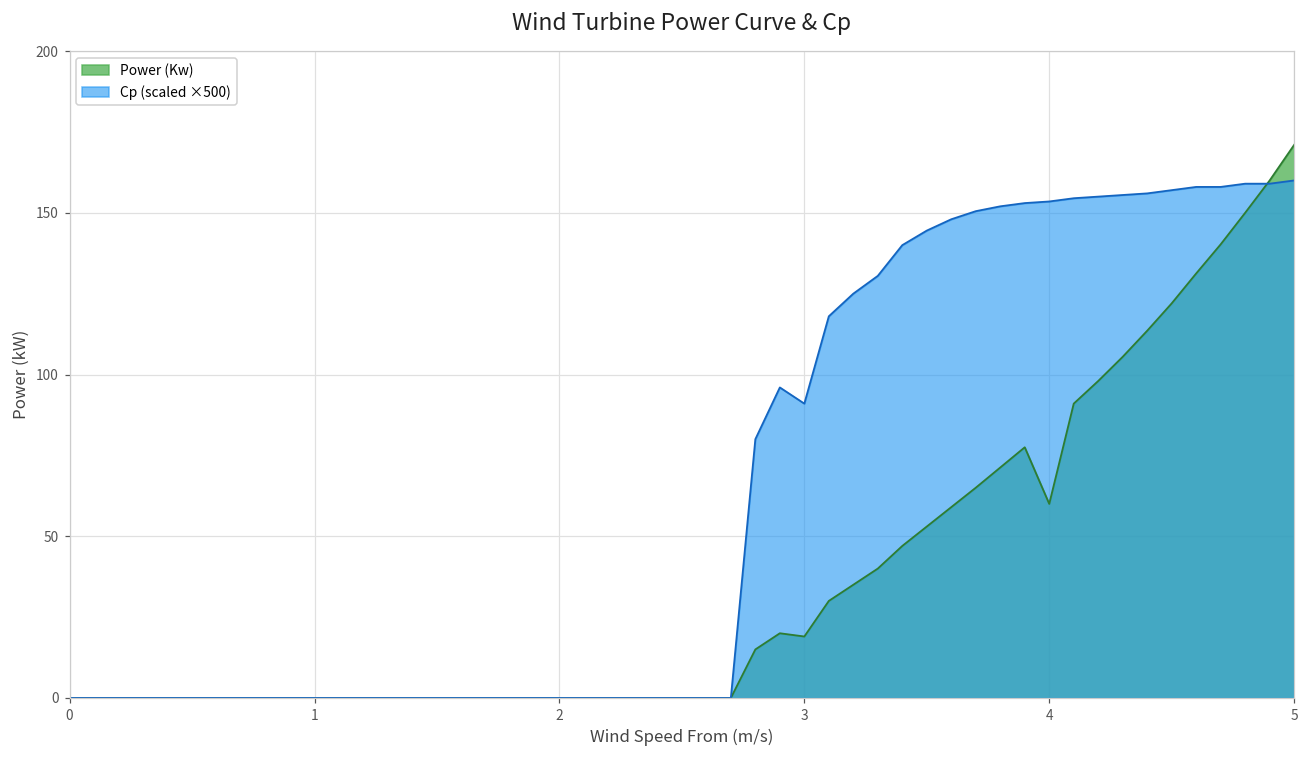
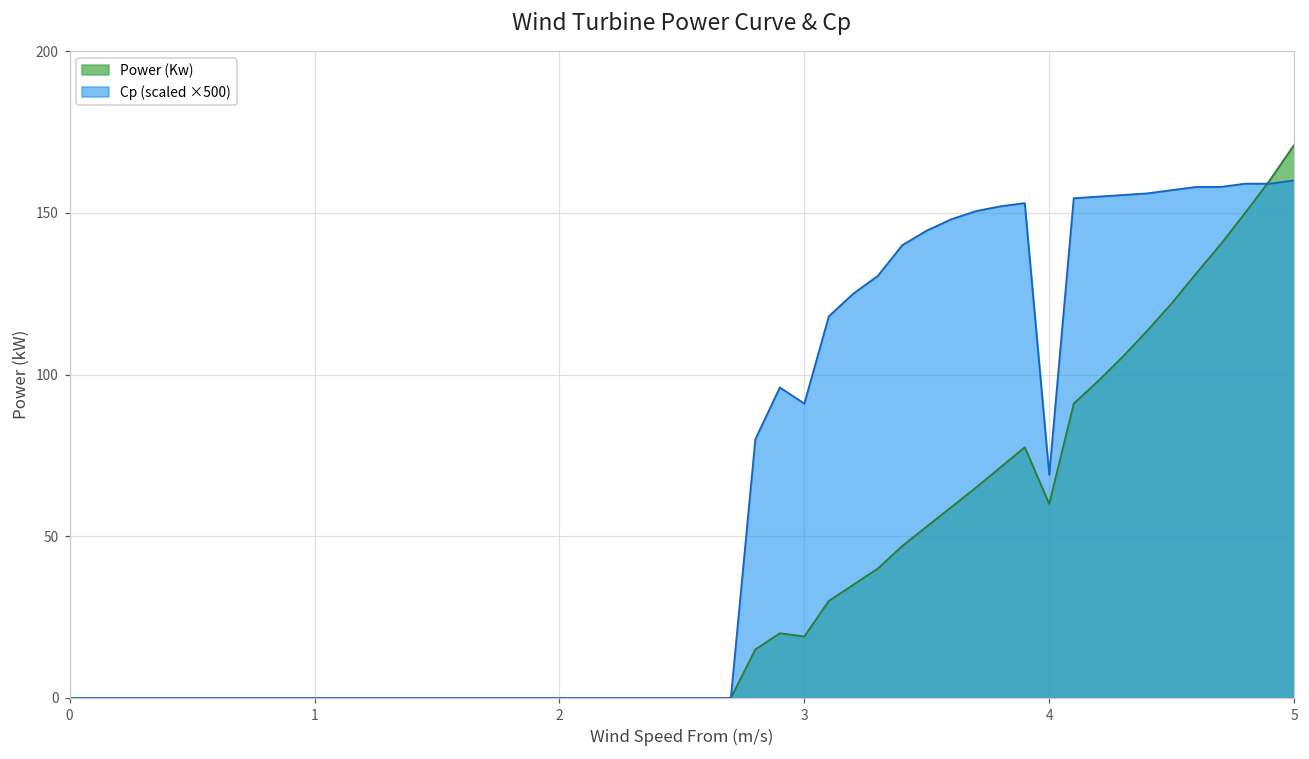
Cp (scaled ×500), 4: 154 -> 69
